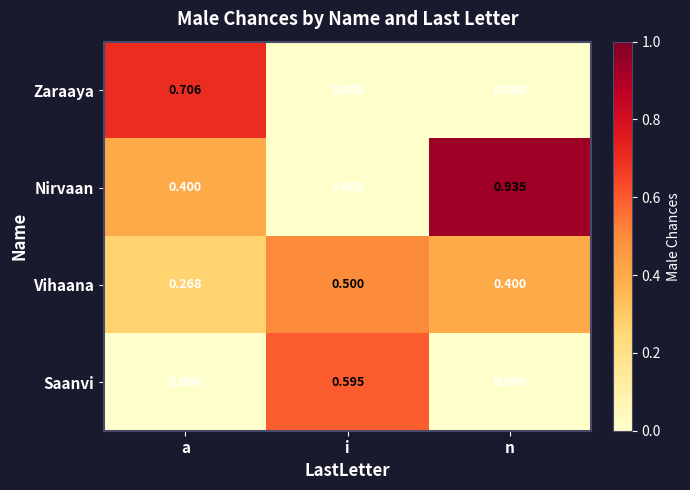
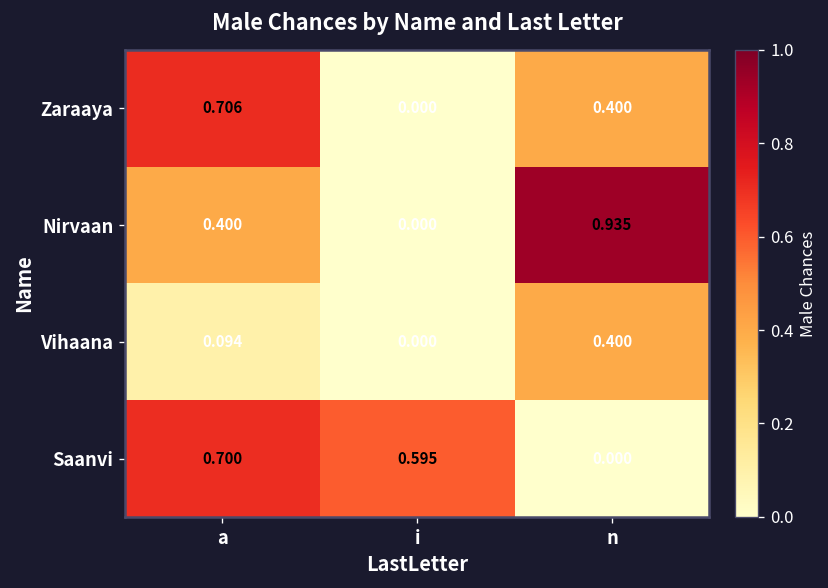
Zaraaya, n: 0.000 -> 0.400
Vihaana, a: 0.268 -> 0.094
Vihaana, i: 0.500 -> 0.000
Saanvi, a: 0.000 -> 0.700
